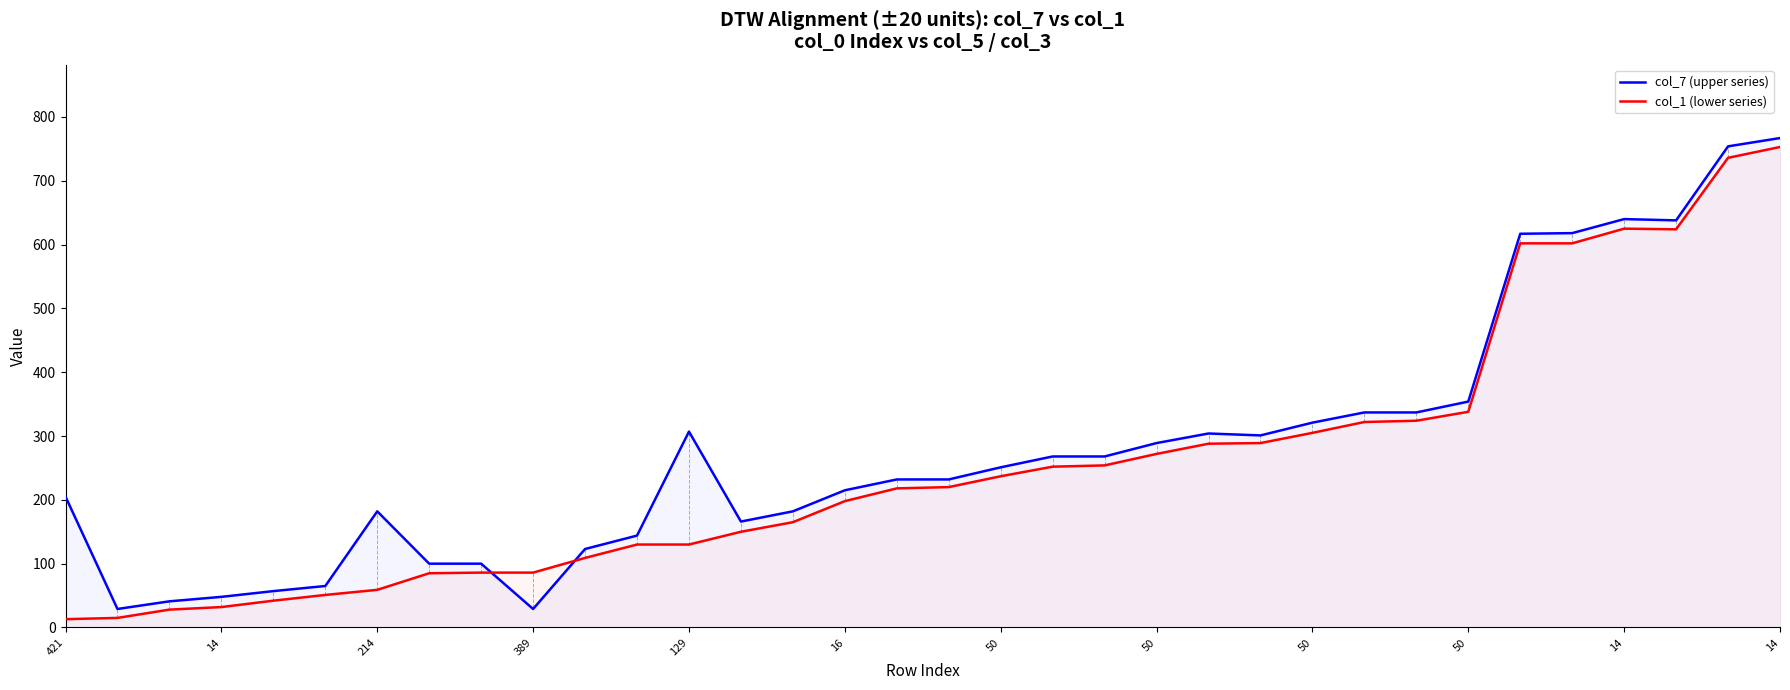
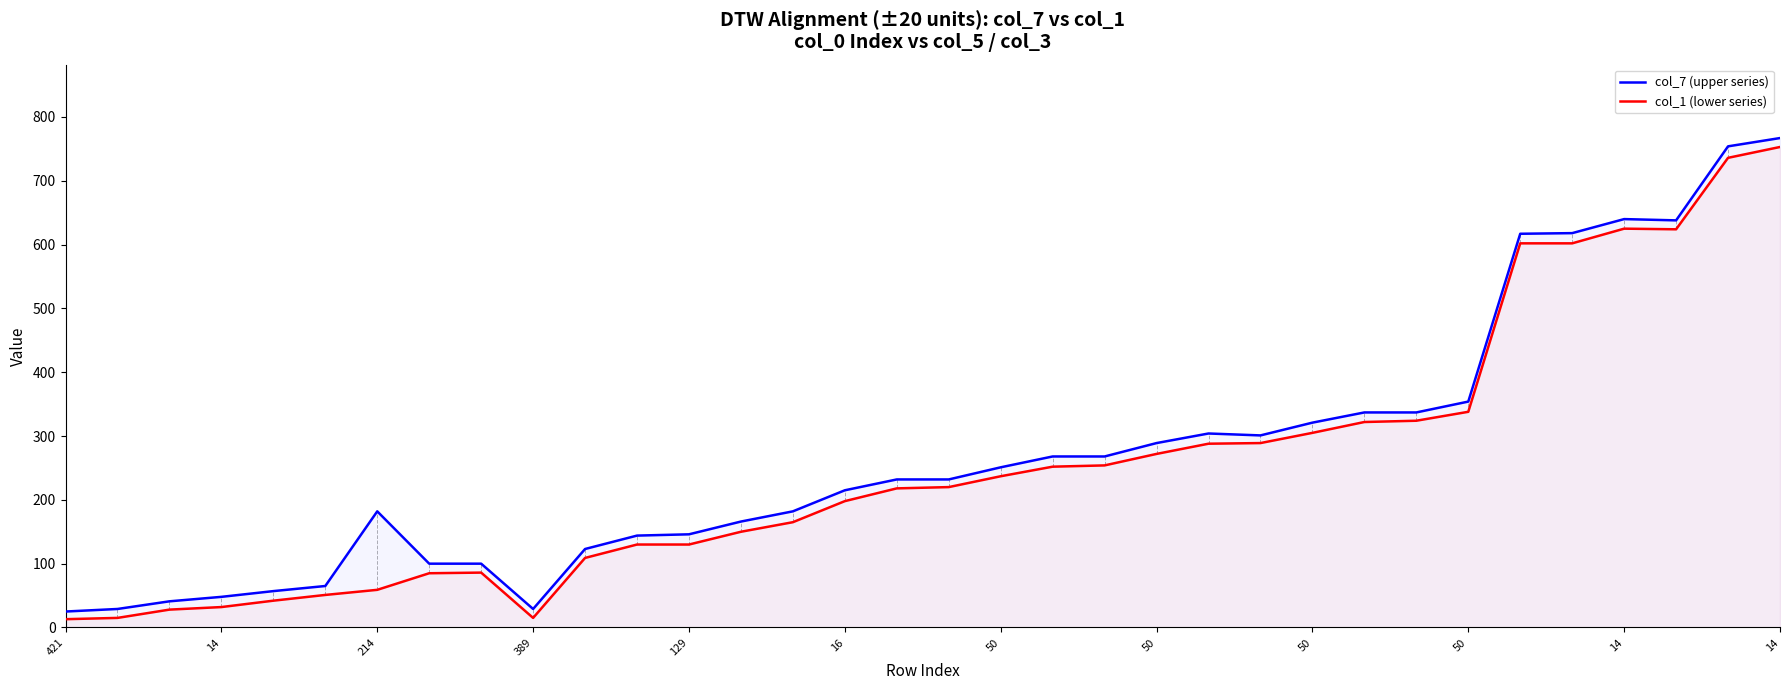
col_7 (upper series), 421: 210 -> 30
col_1 (lower series), 389: 90 -> 20
col_7 (upper series), 129: 310 -> 150
